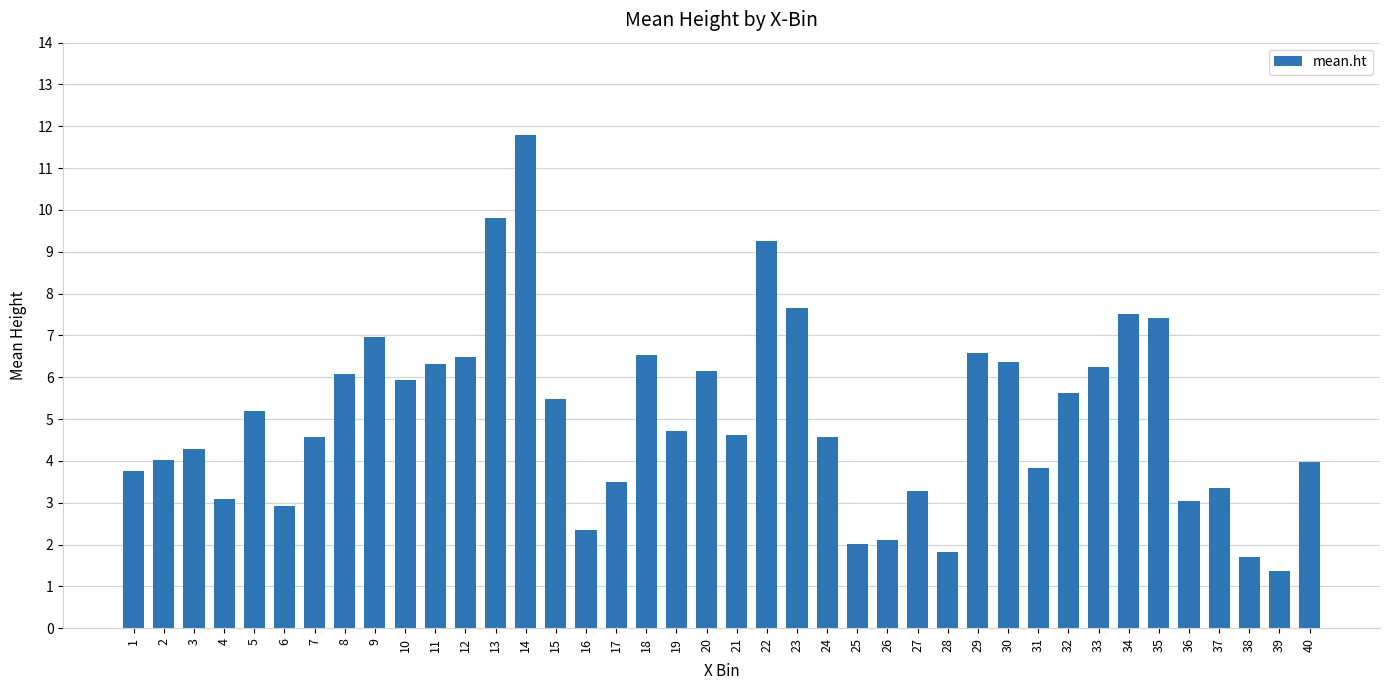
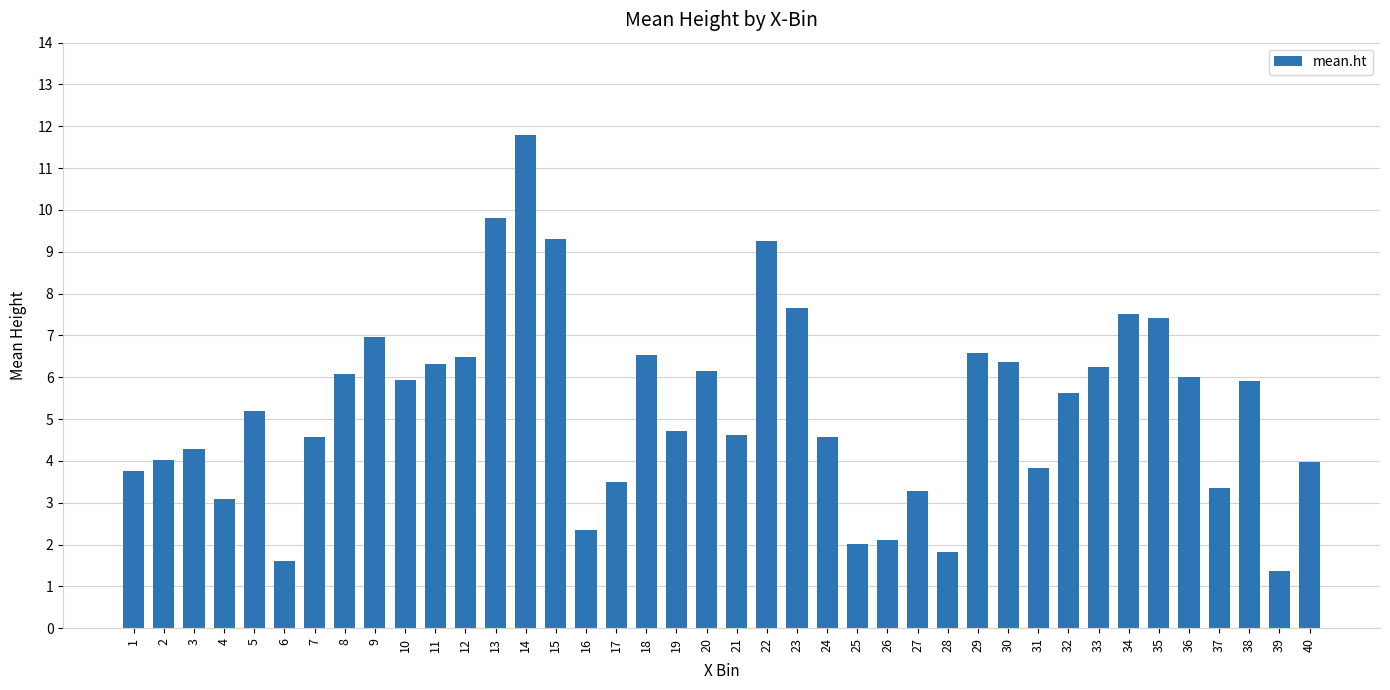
6: 2.9 -> 1.6
15: 5.5 -> 9.3
36: 3.0 -> 6.0
38: 1.7 -> 5.9
